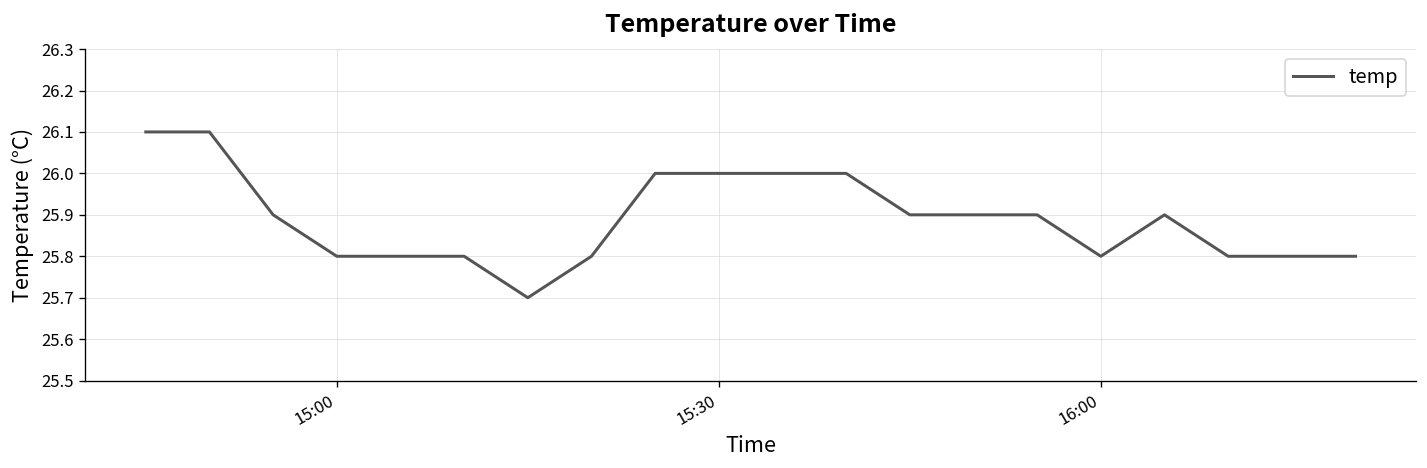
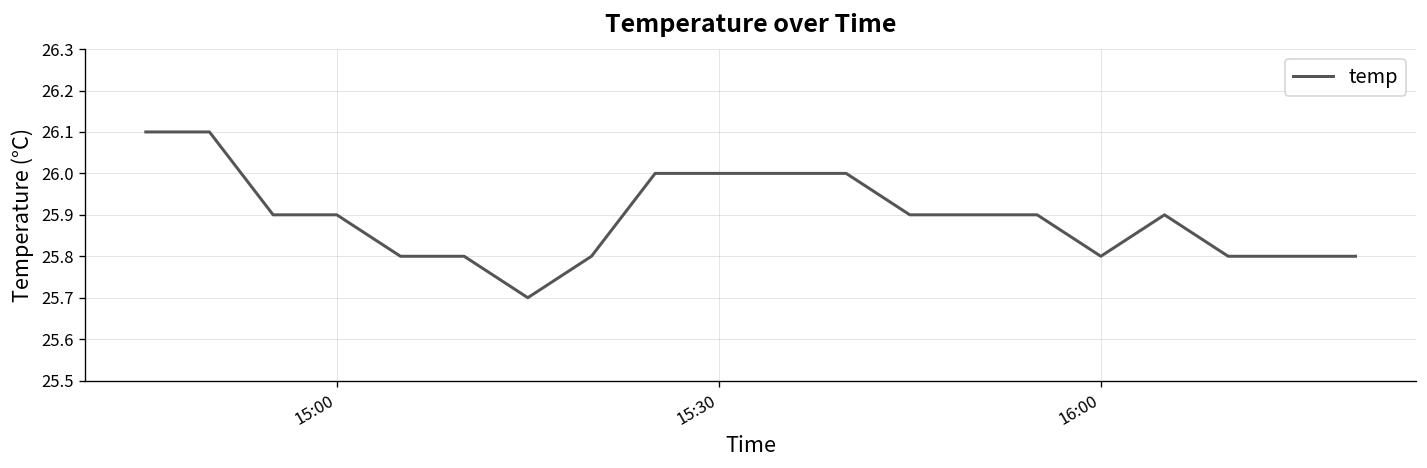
15:00: 25.8 -> 25.9
